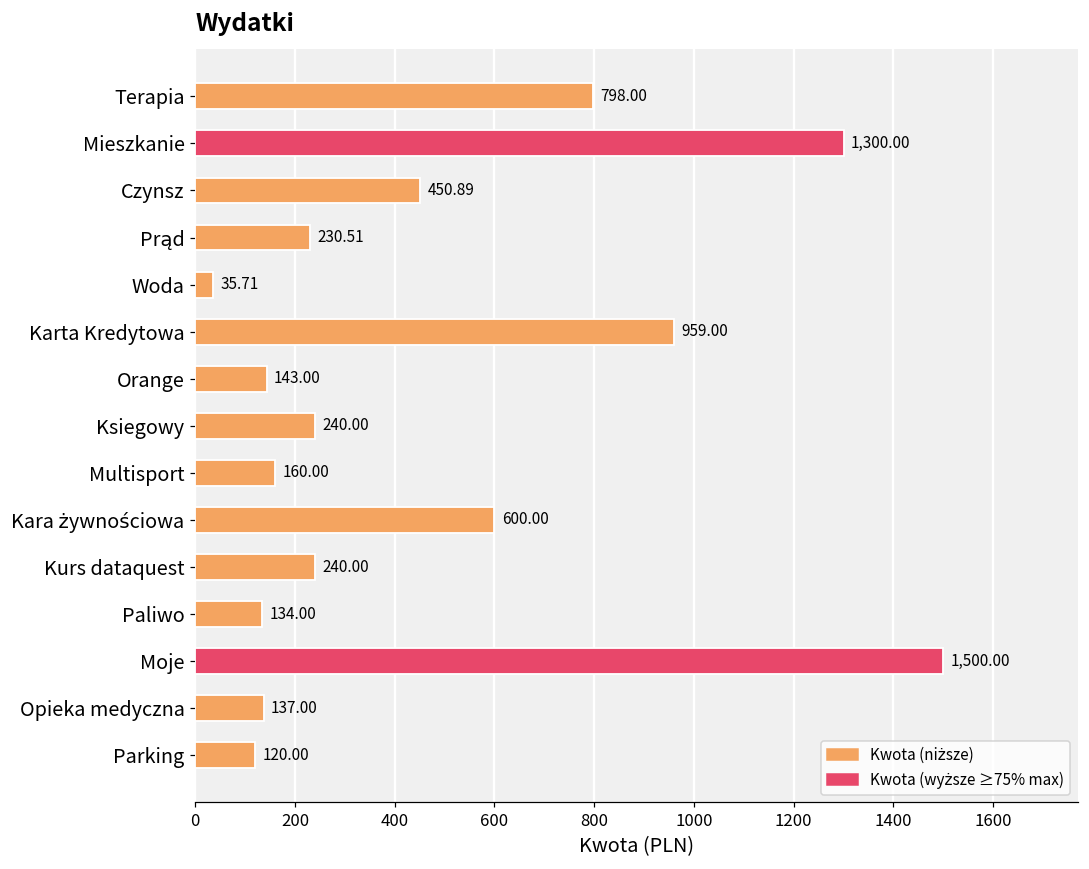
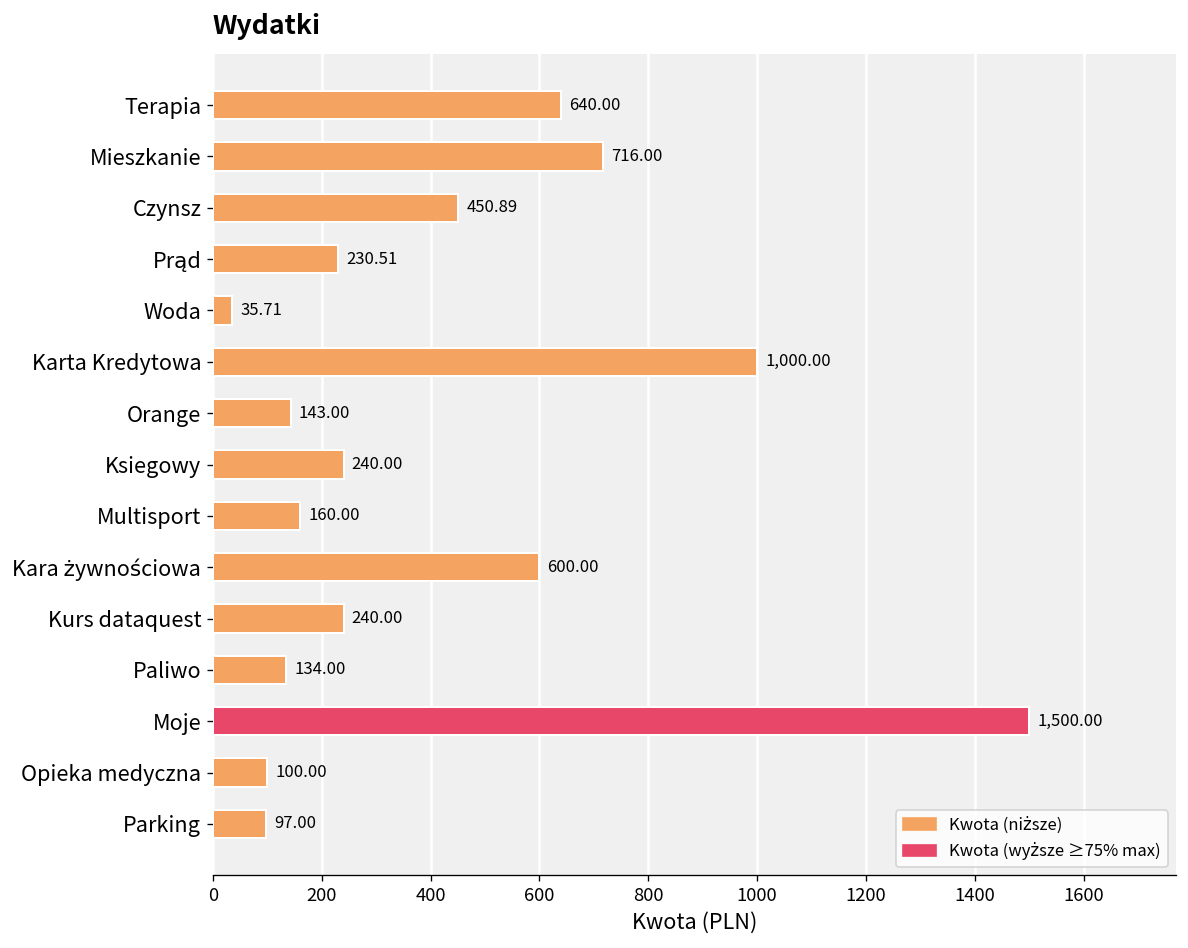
Terapia: 798.00 -> 640.00
Mieszkanie: 1,300.00 -> 716.00
Karta Kredytowa: 959.00 -> 1,000.00
Opieka medyczna: 137.00 -> 100.00
Parking: 120.00 -> 97.00
